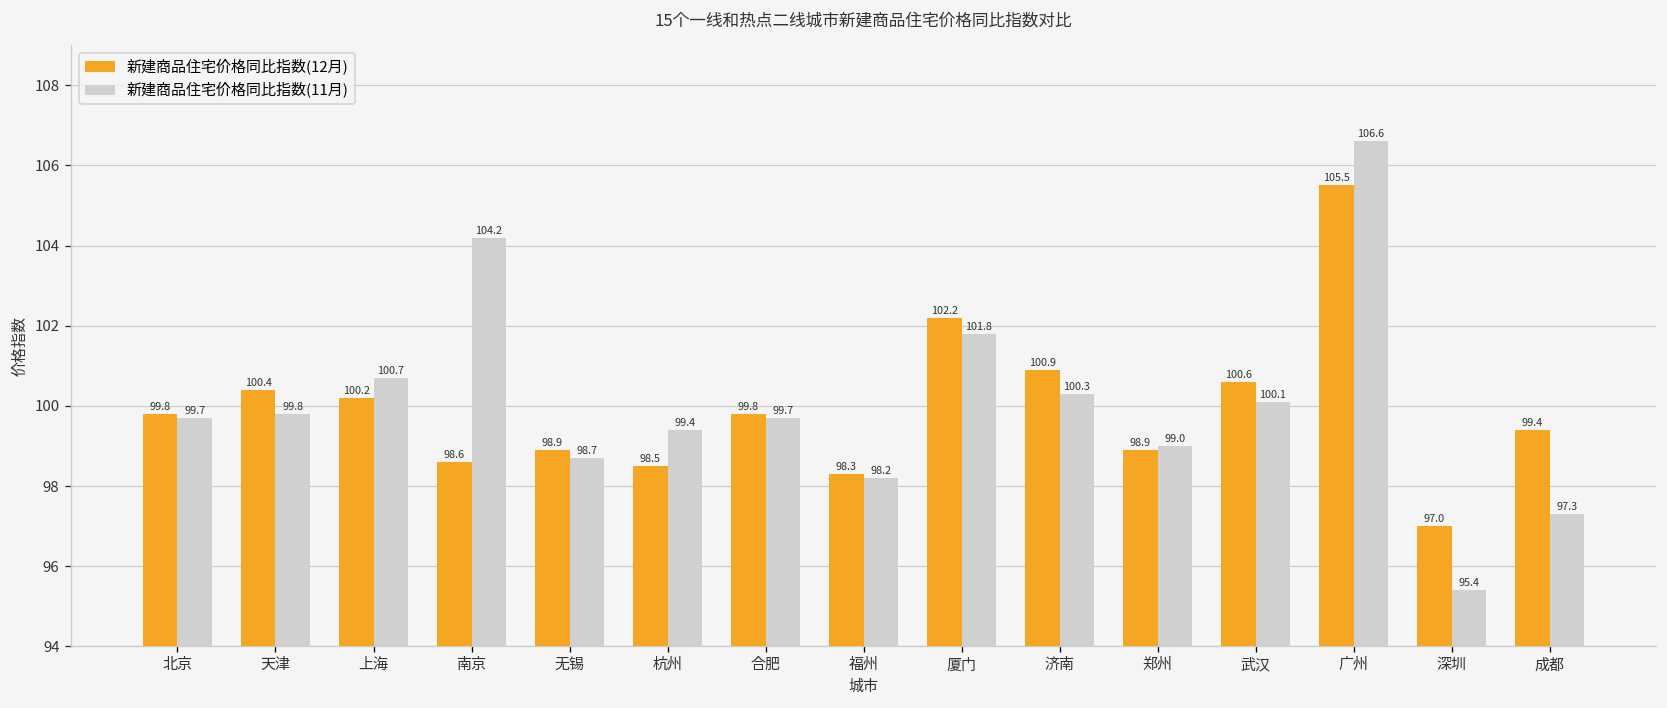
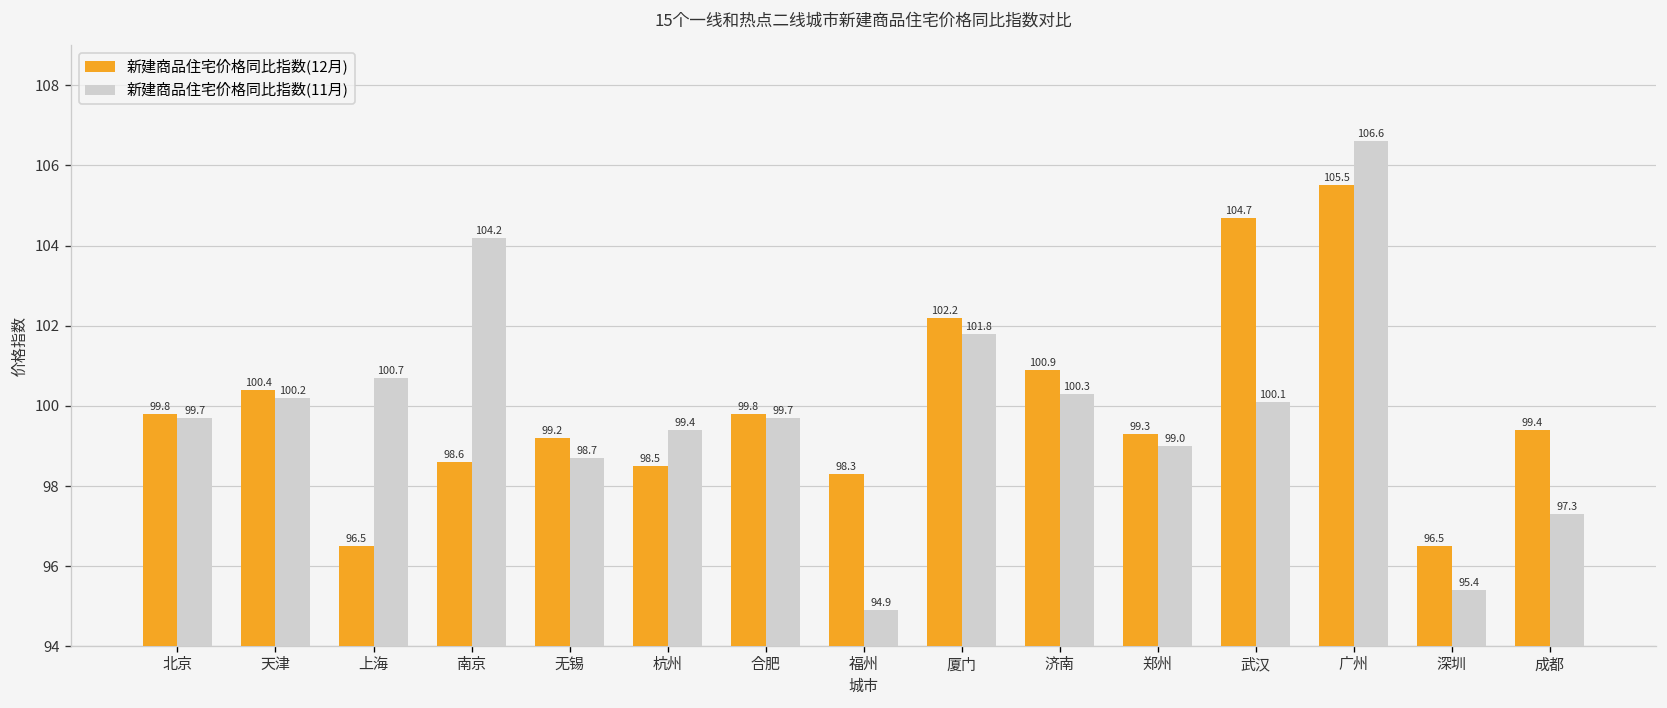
新建商品住宅价格同比指数(11月), 天津: 99.8 -> 100.2
新建商品住宅价格同比指数(12月), 上海: 100.2 -> 96.5
新建商品住宅价格同比指数(12月), 无锡: 98.9 -> 99.2
新建商品住宅价格同比指数(11月), 福州: 98.2 -> 94.9
新建商品住宅价格同比指数(12月), 郑州: 98.9 -> 99.3
新建商品住宅价格同比指数(12月), 武汉: 100.6 -> 104.7
新建商品住宅价格同比指数(12月), 深圳: 97.0 -> 96.5
